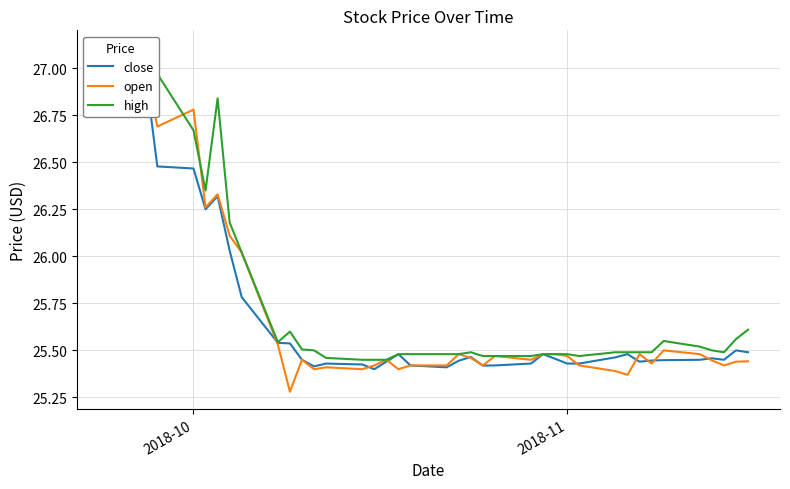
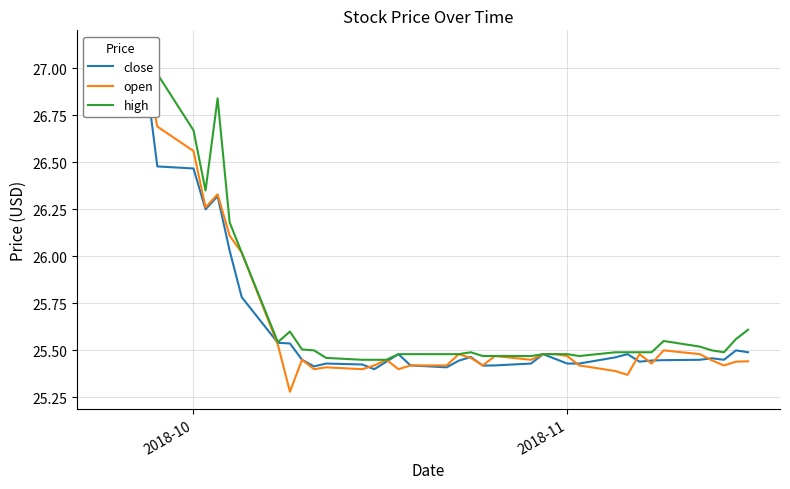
open, 2018-10: 26.78 -> 26.56
